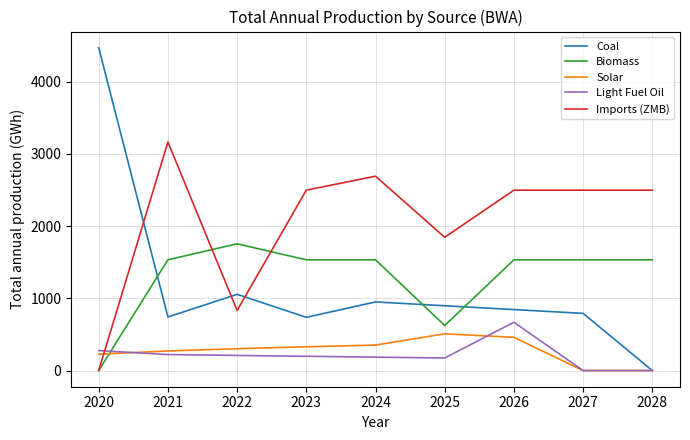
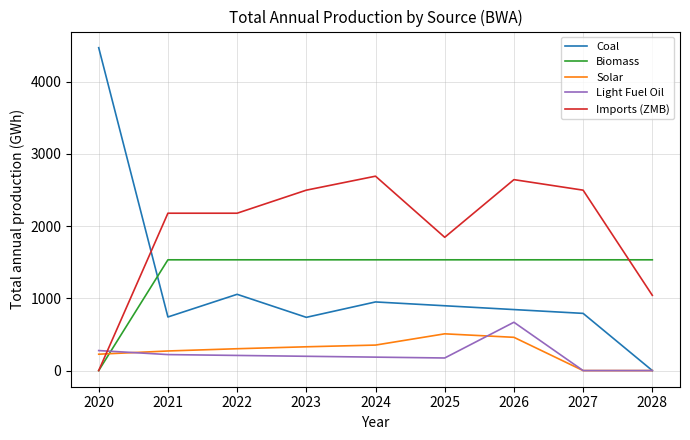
Imports (ZMB), 2021: 3200 -> 2200
Biomass, 2022: 1800 -> 1500
Imports (ZMB), 2022: 800 -> 2200
Biomass, 2025: 600 -> 1500
Imports (ZMB), 2026: 2500 -> 2600
Imports (ZMB), 2028: 2500 -> 1000
